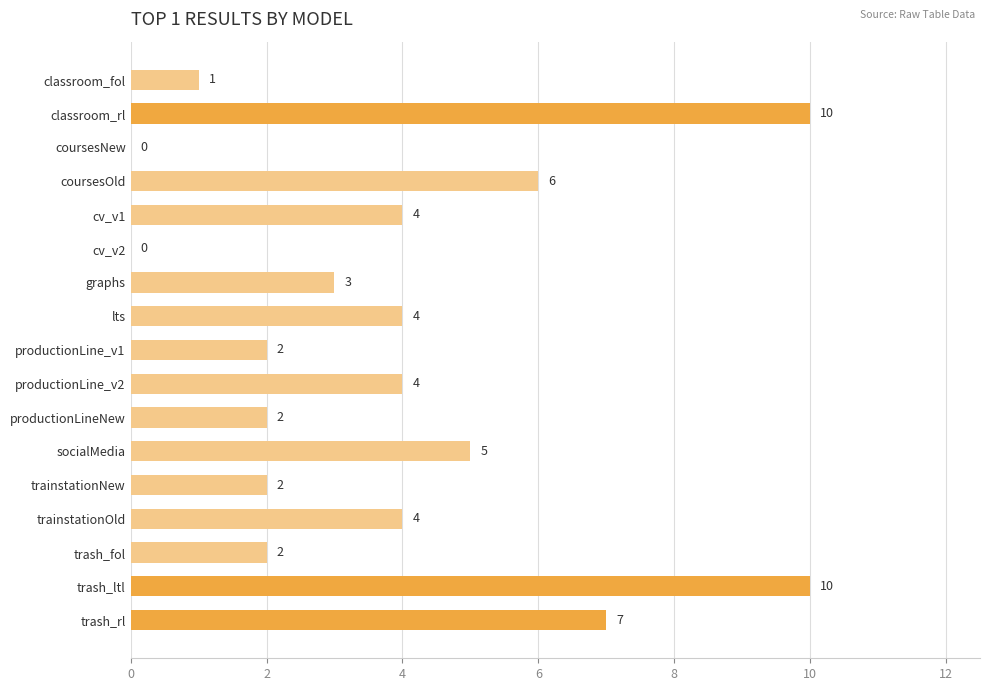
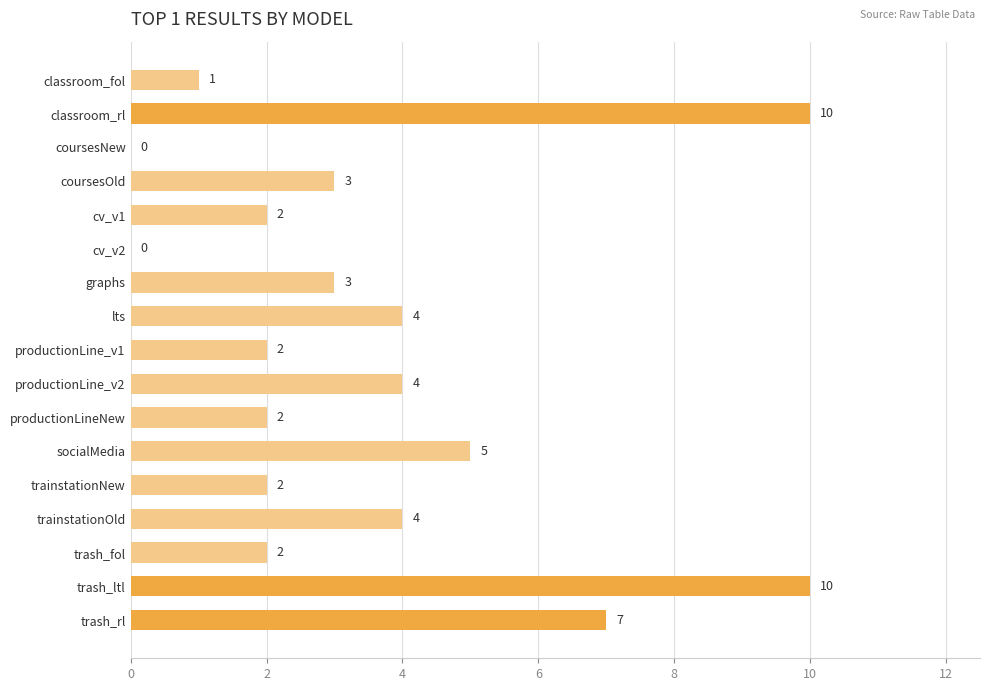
coursesOld: 6 -> 3
cv_v1: 4 -> 2
